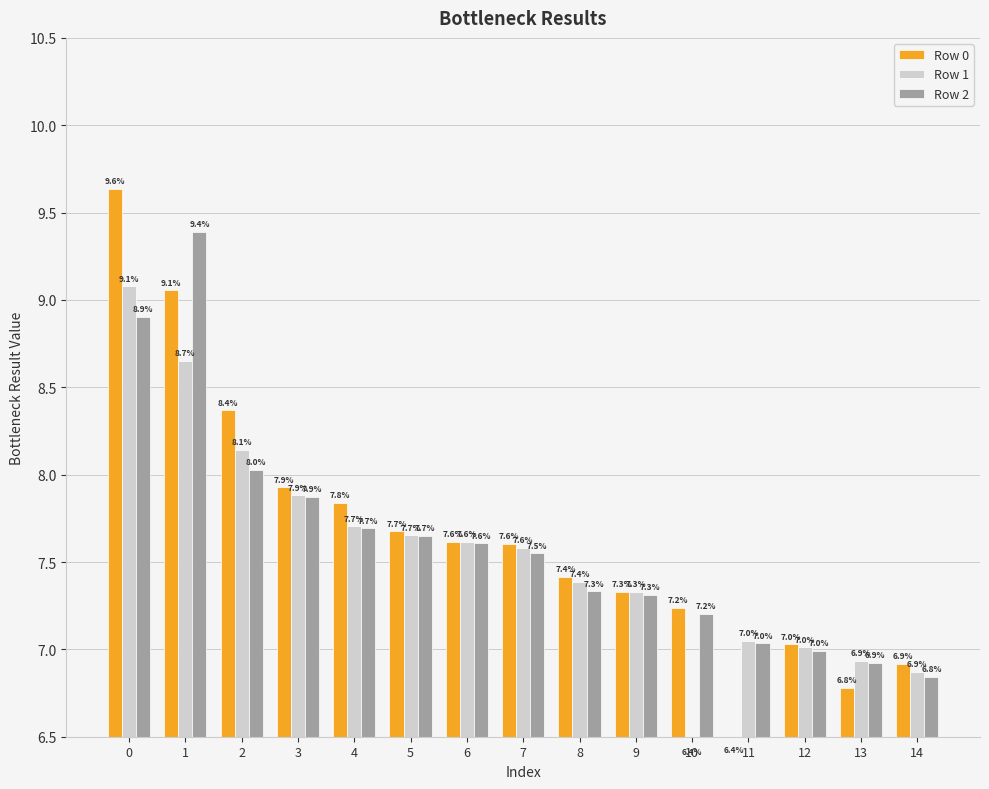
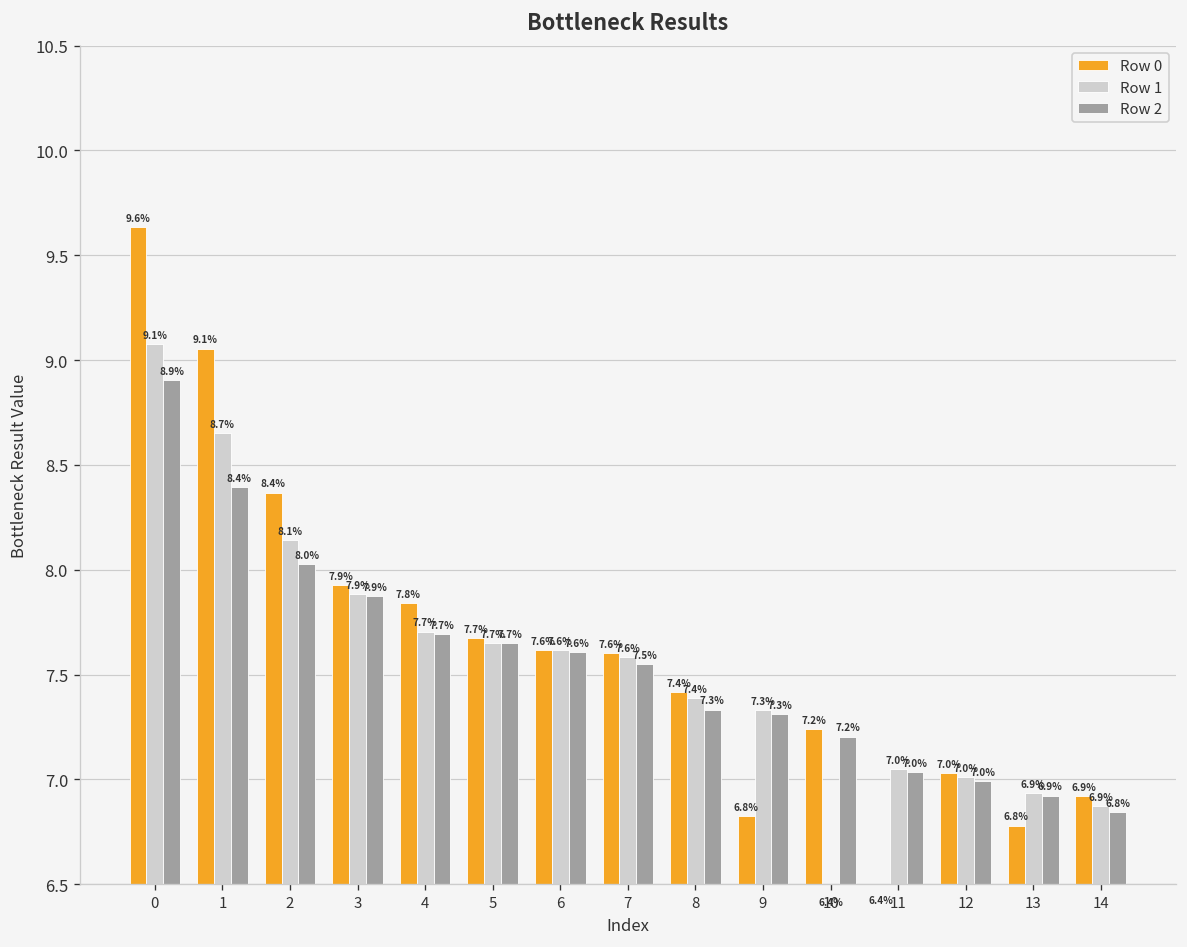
Row 2, 1: 9.4% -> 8.4%
Row 0, 9: 7.3% -> 6.8%
